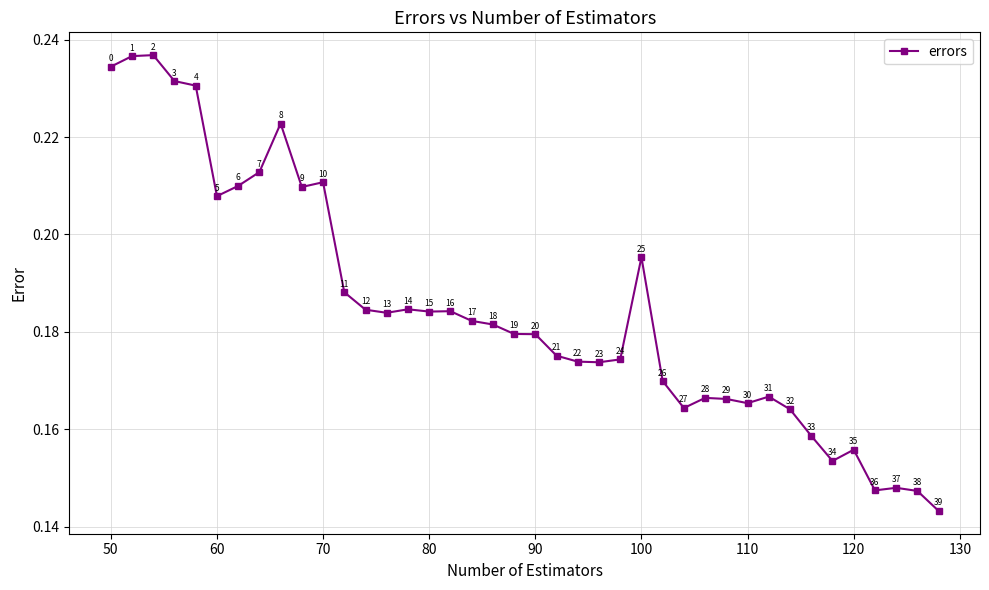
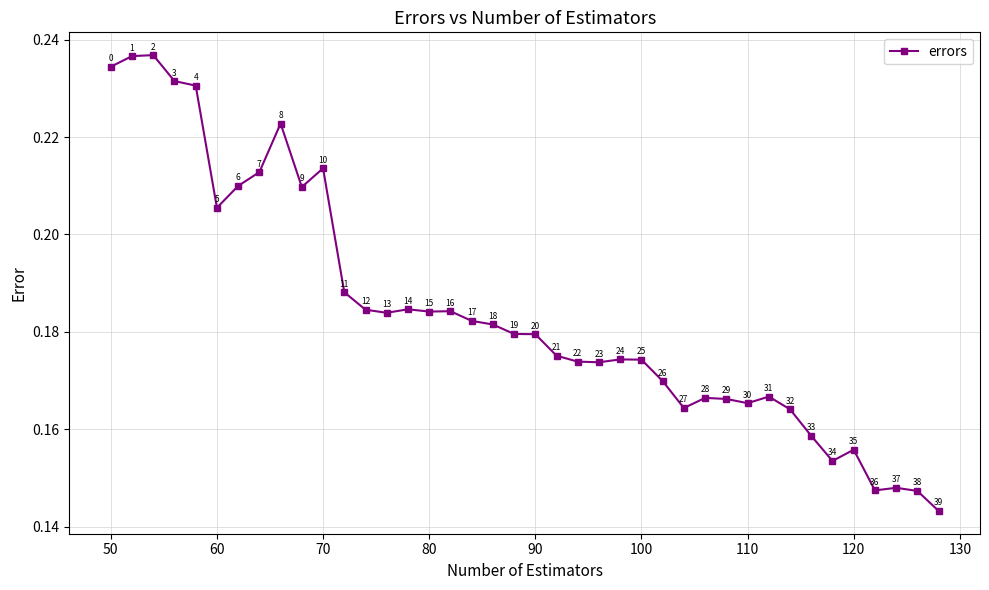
60: 0.208 -> 0.205
70: 0.211 -> 0.214
100: 0.195 -> 0.174
